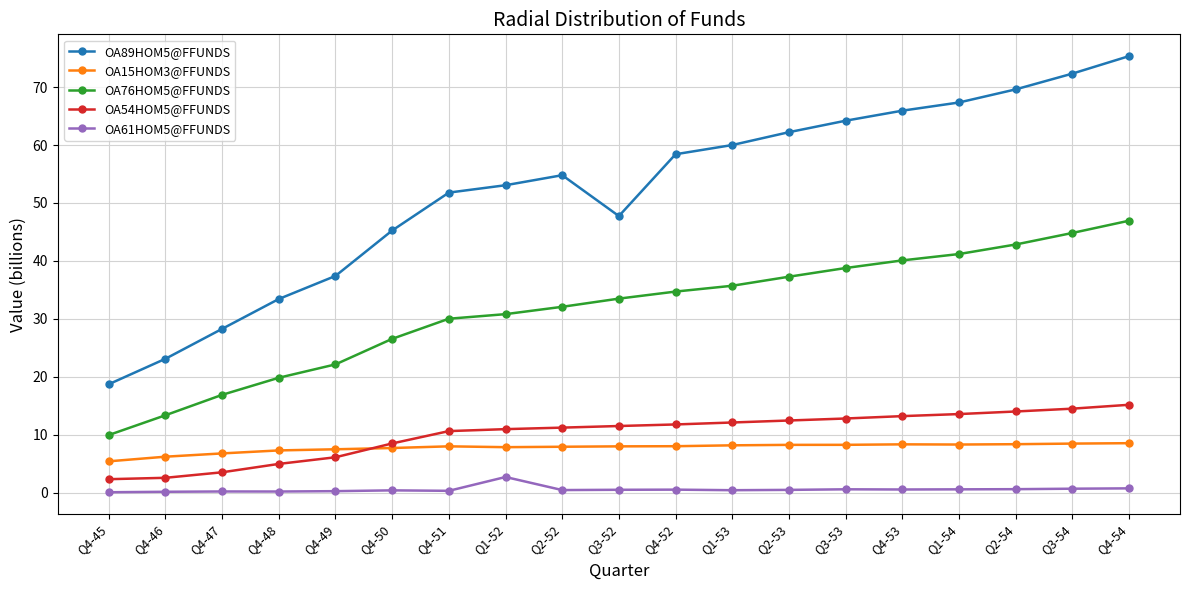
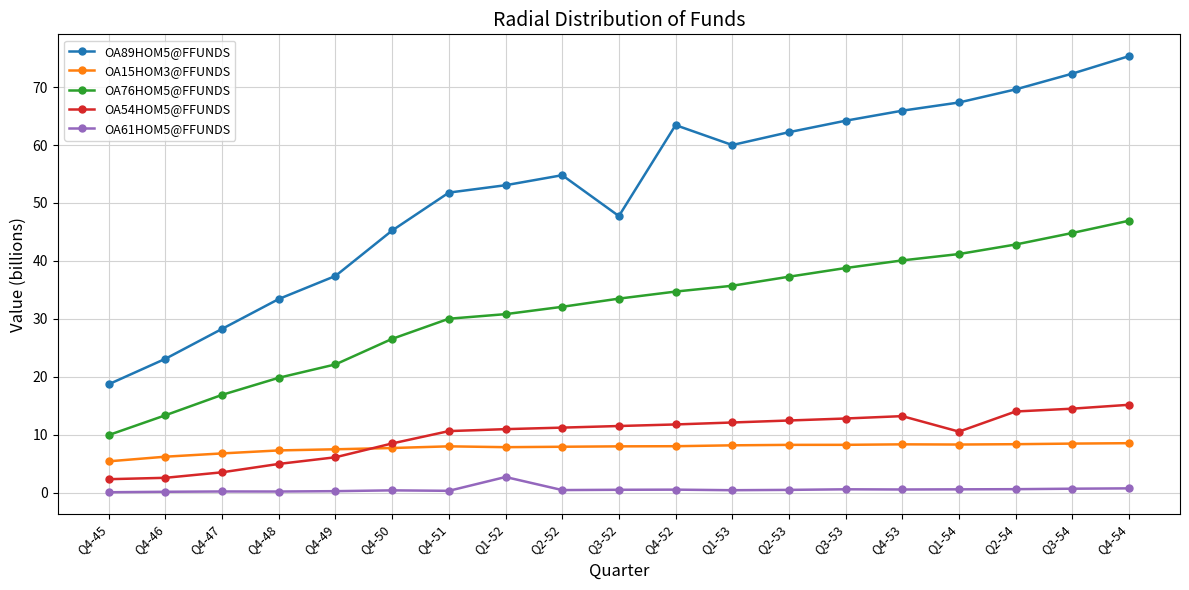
OA89HOM5@FFUNDS, Q4-52: 58 -> 63
OA54HOM5@FFUNDS, Q1-54: 14 -> 11
